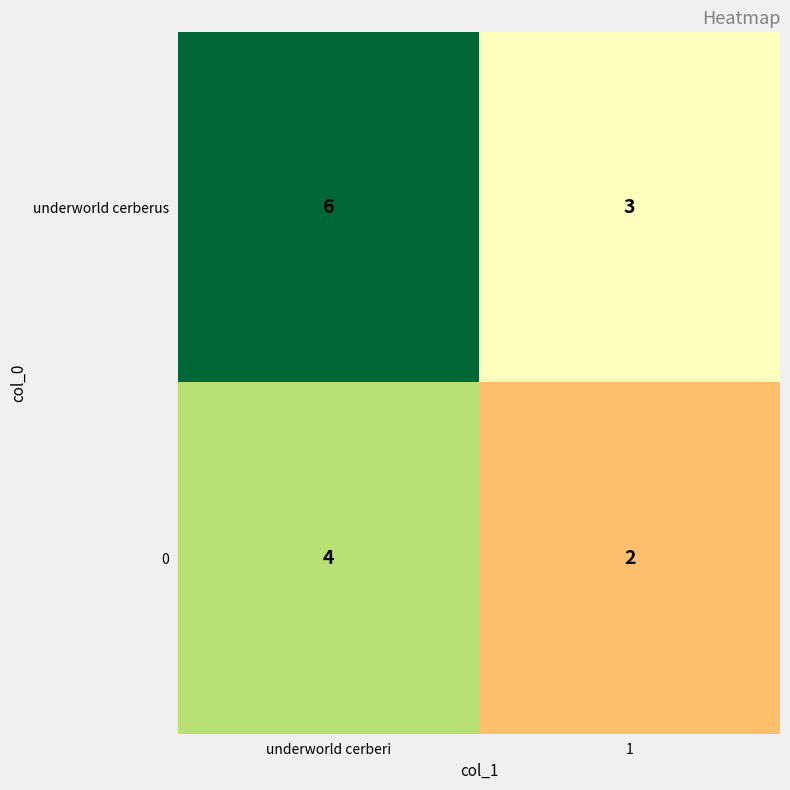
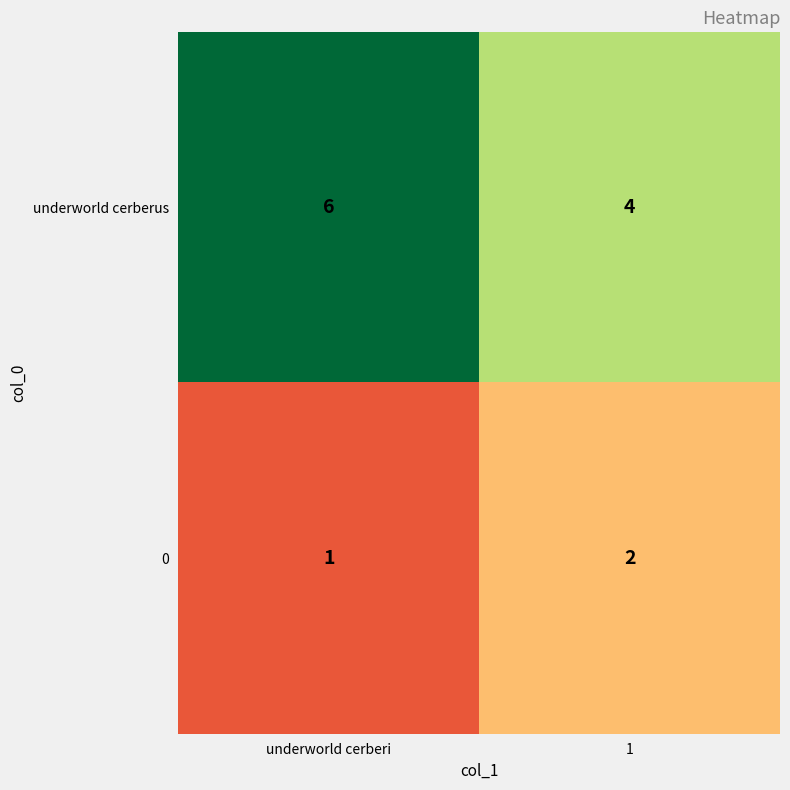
underworld cerberus, 1: 3 -> 4
0, underworld cerberi: 4 -> 1
